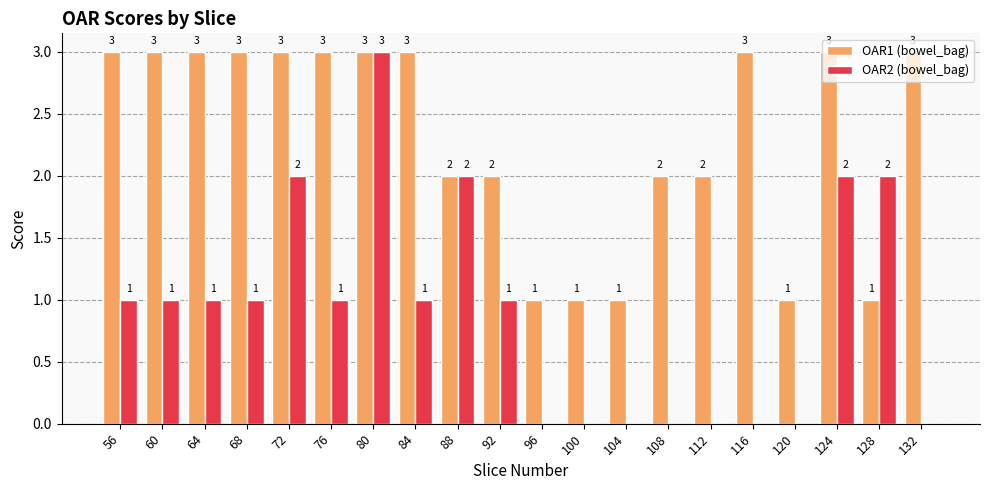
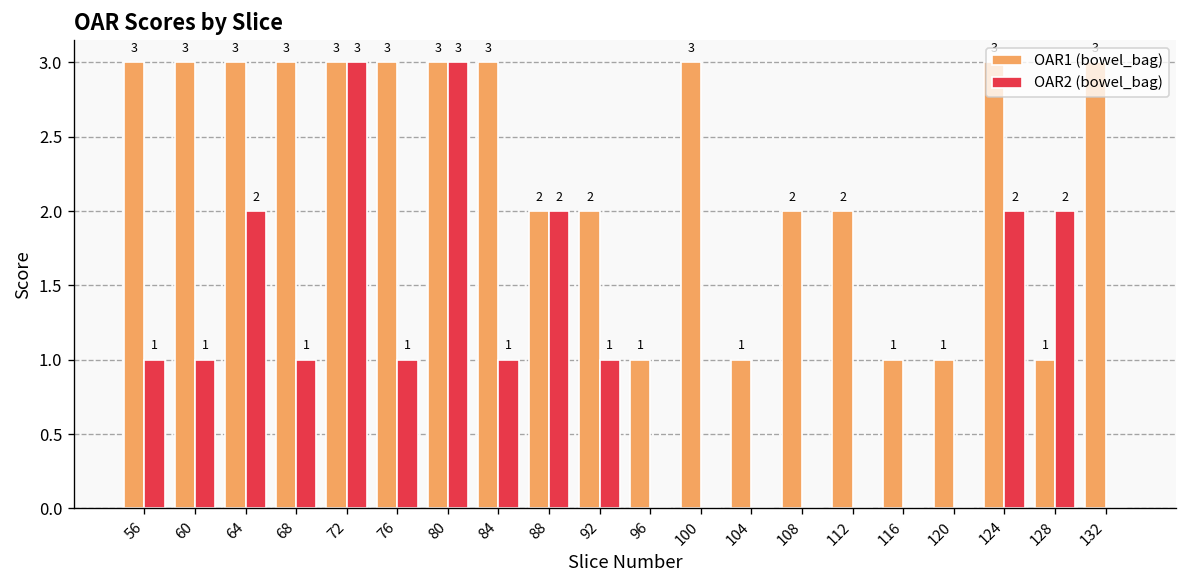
OAR2 (bowel_bag), 64: 1 -> 2
OAR2 (bowel_bag), 72: 2 -> 3
OAR1 (bowel_bag), 100: 1 -> 3
OAR1 (bowel_bag), 116: 3 -> 1
